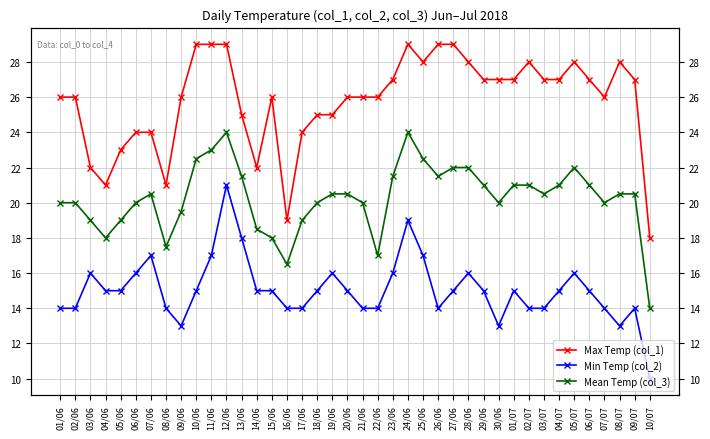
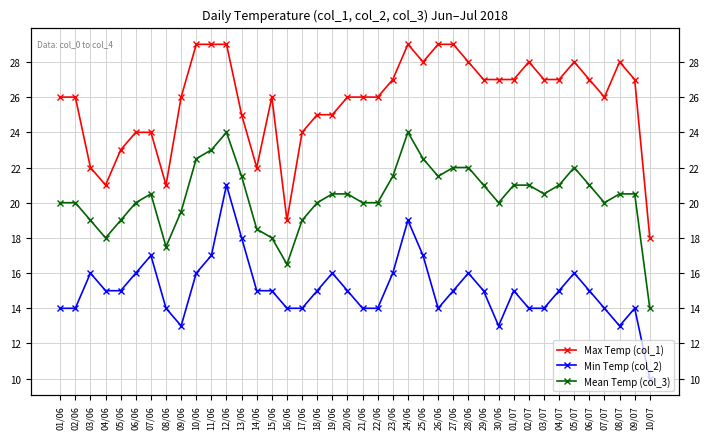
Min Temp (col_2), 10/06: 15 -> 16
Mean Temp (col_3), 22/06: 17 -> 20
